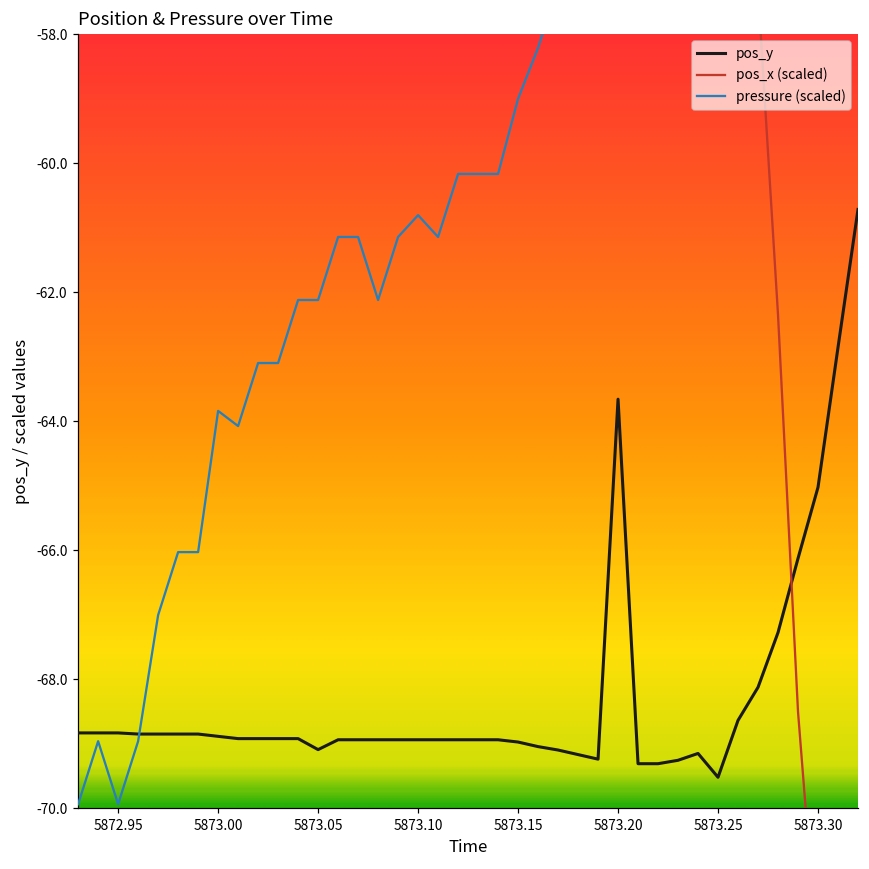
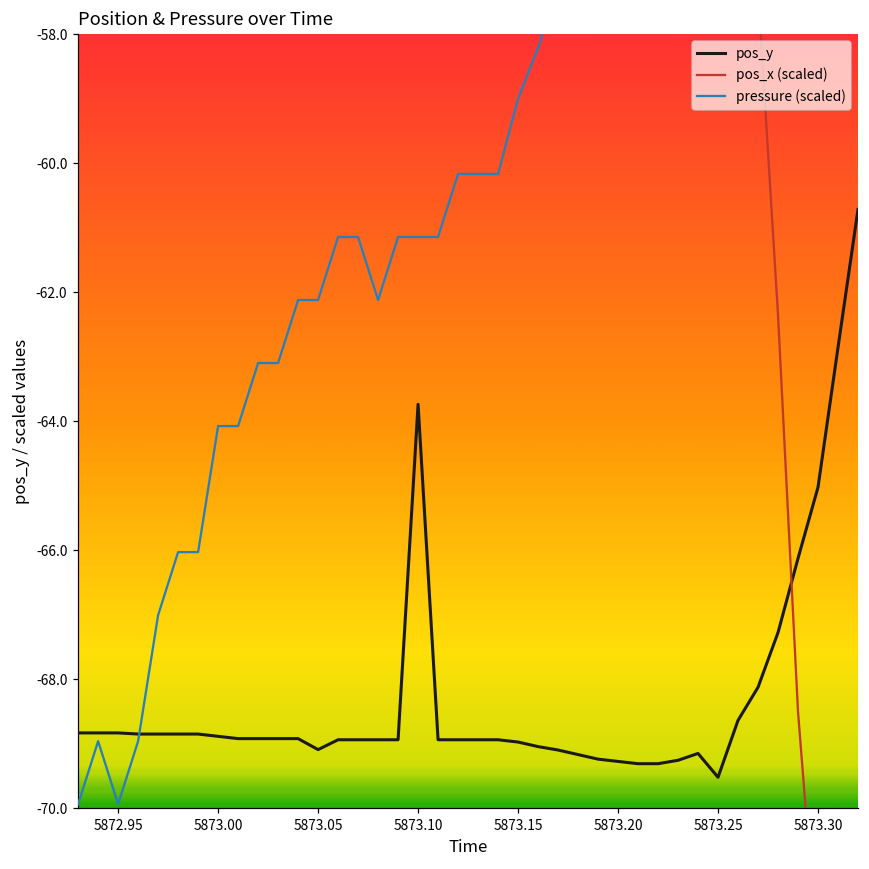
pressure (scaled), 5873.00: -63.8 -> -64.1
pos_y, 5873.10: -68.9 -> -63.7
pressure (scaled), 5873.10: -60.8 -> -61.1
pos_y, 5873.20: -63.7 -> -69.3
